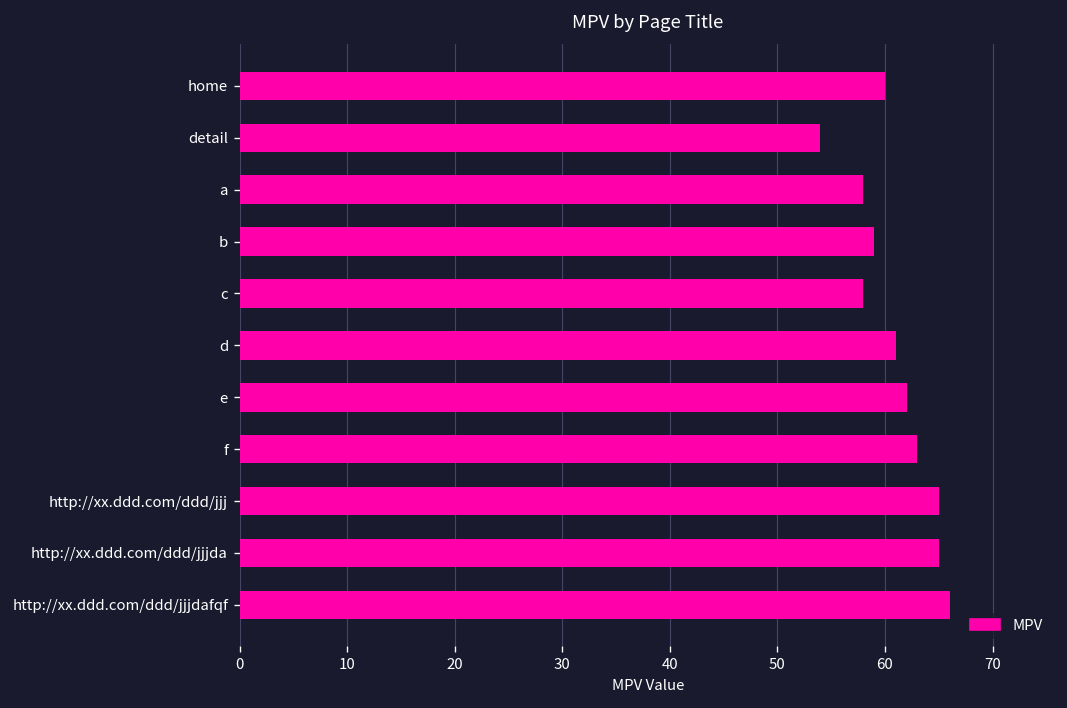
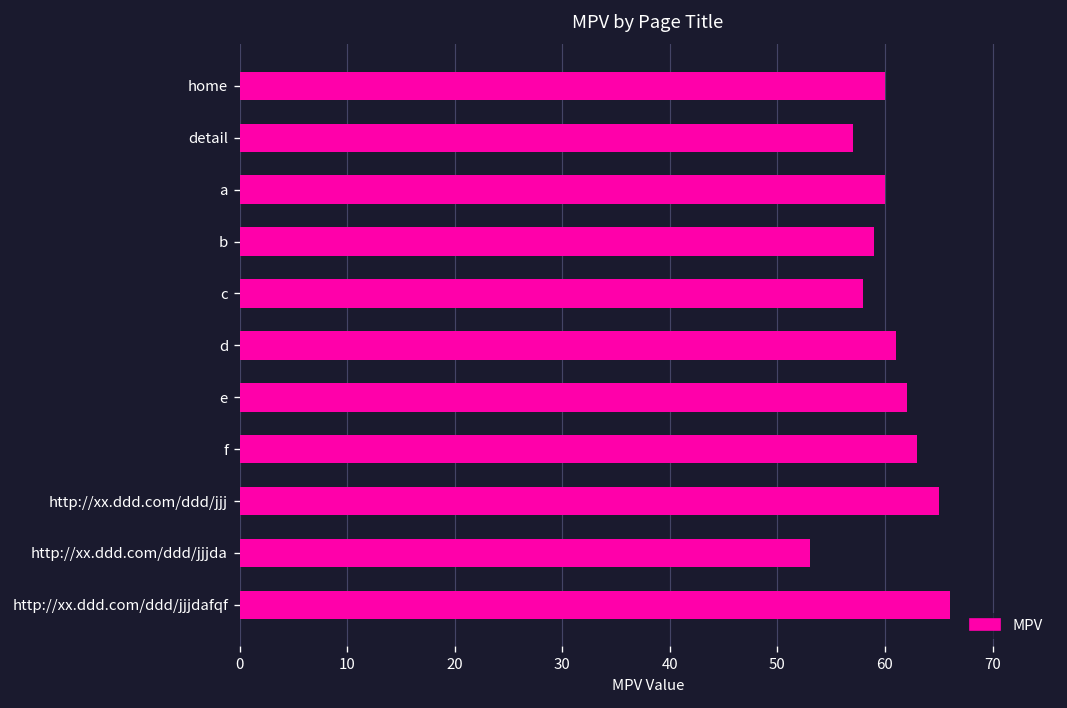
detail: 54 -> 57
a: 58 -> 60
http://xx.ddd.com/ddd/jjjda: 65 -> 53
